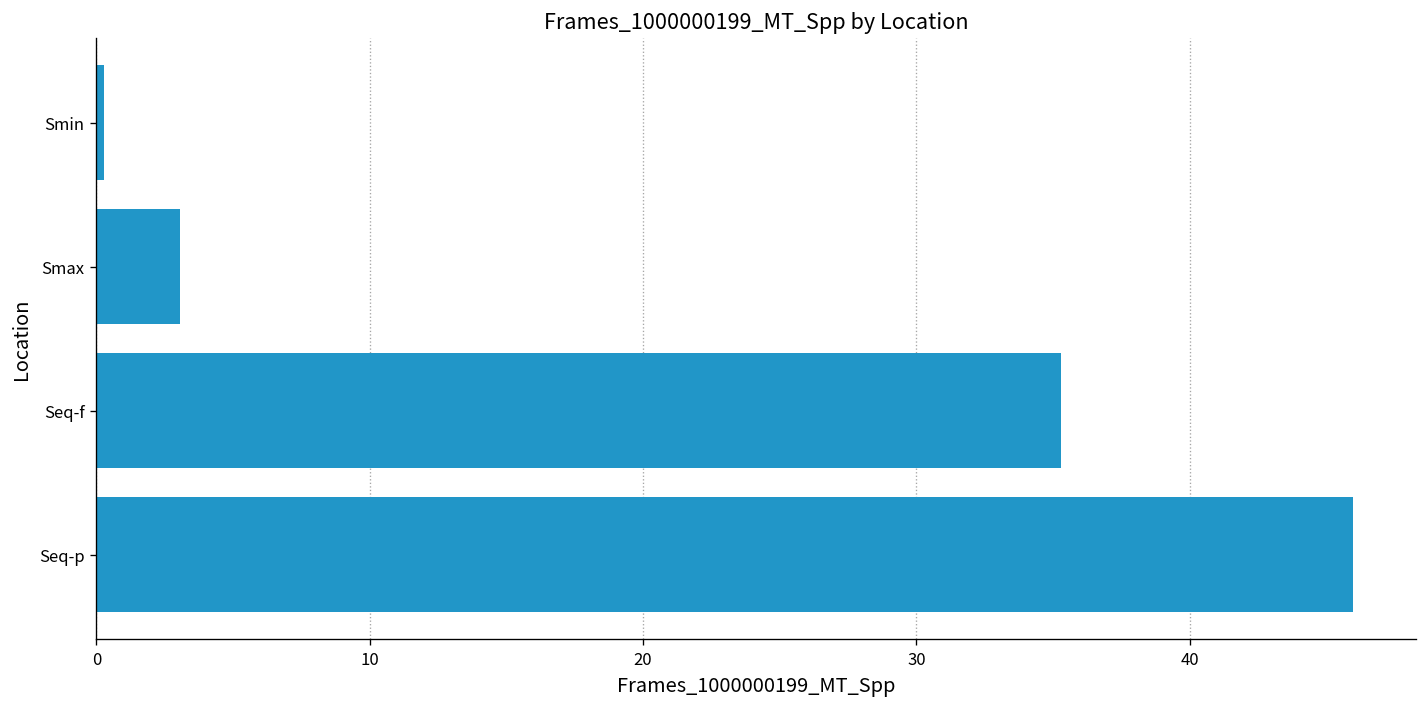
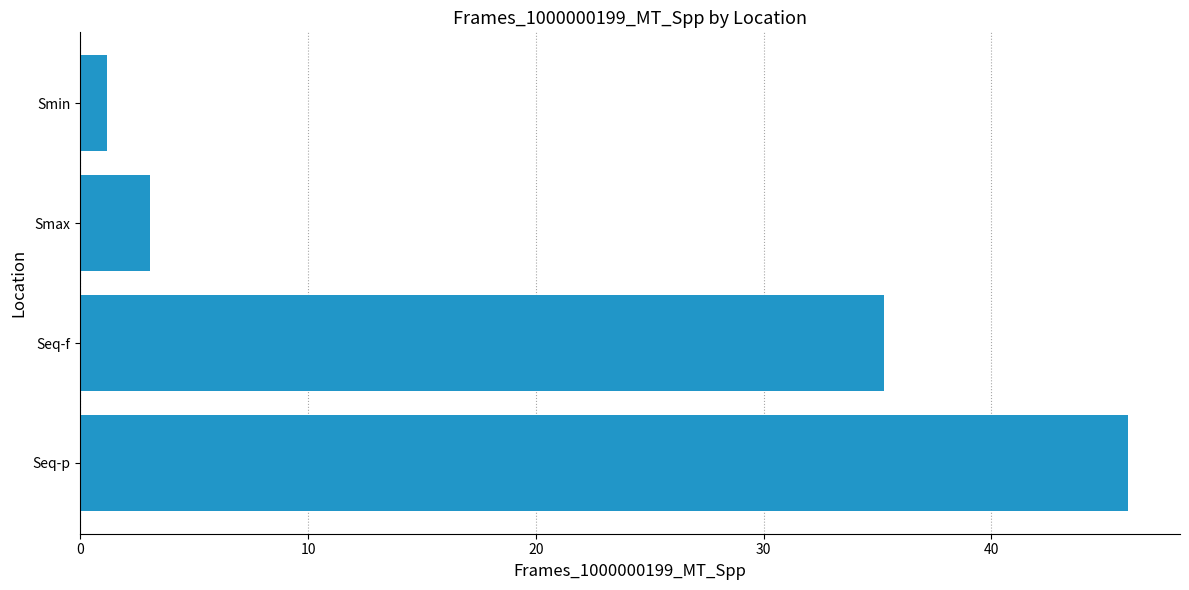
Smin: 0.3 -> 1.2
